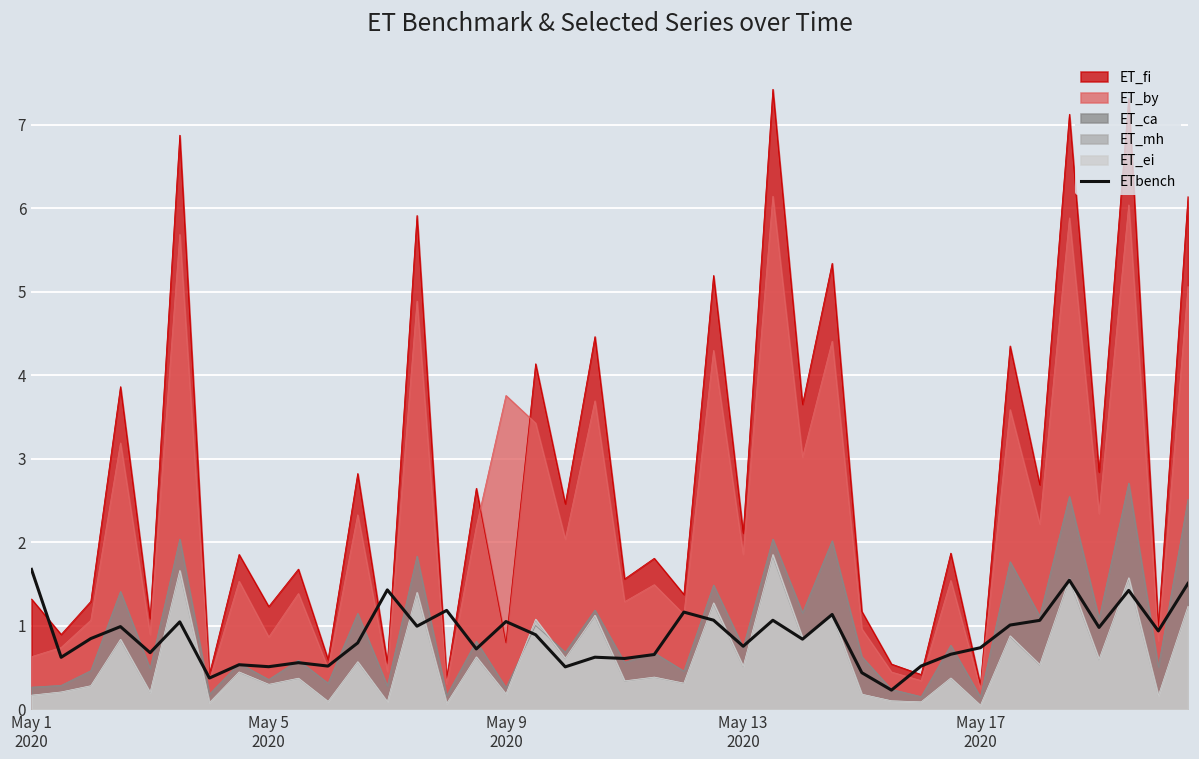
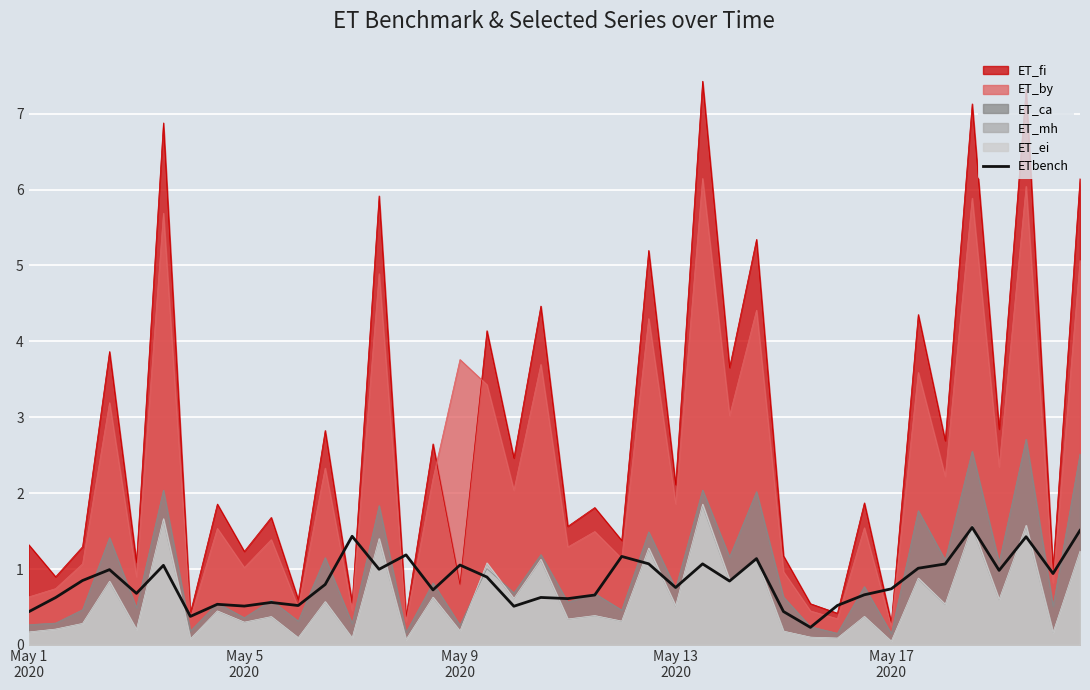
ETbench, May 1 2020: 1.7 -> 0.4
ET_by, May 5 2020: 0.9 -> 1.0
